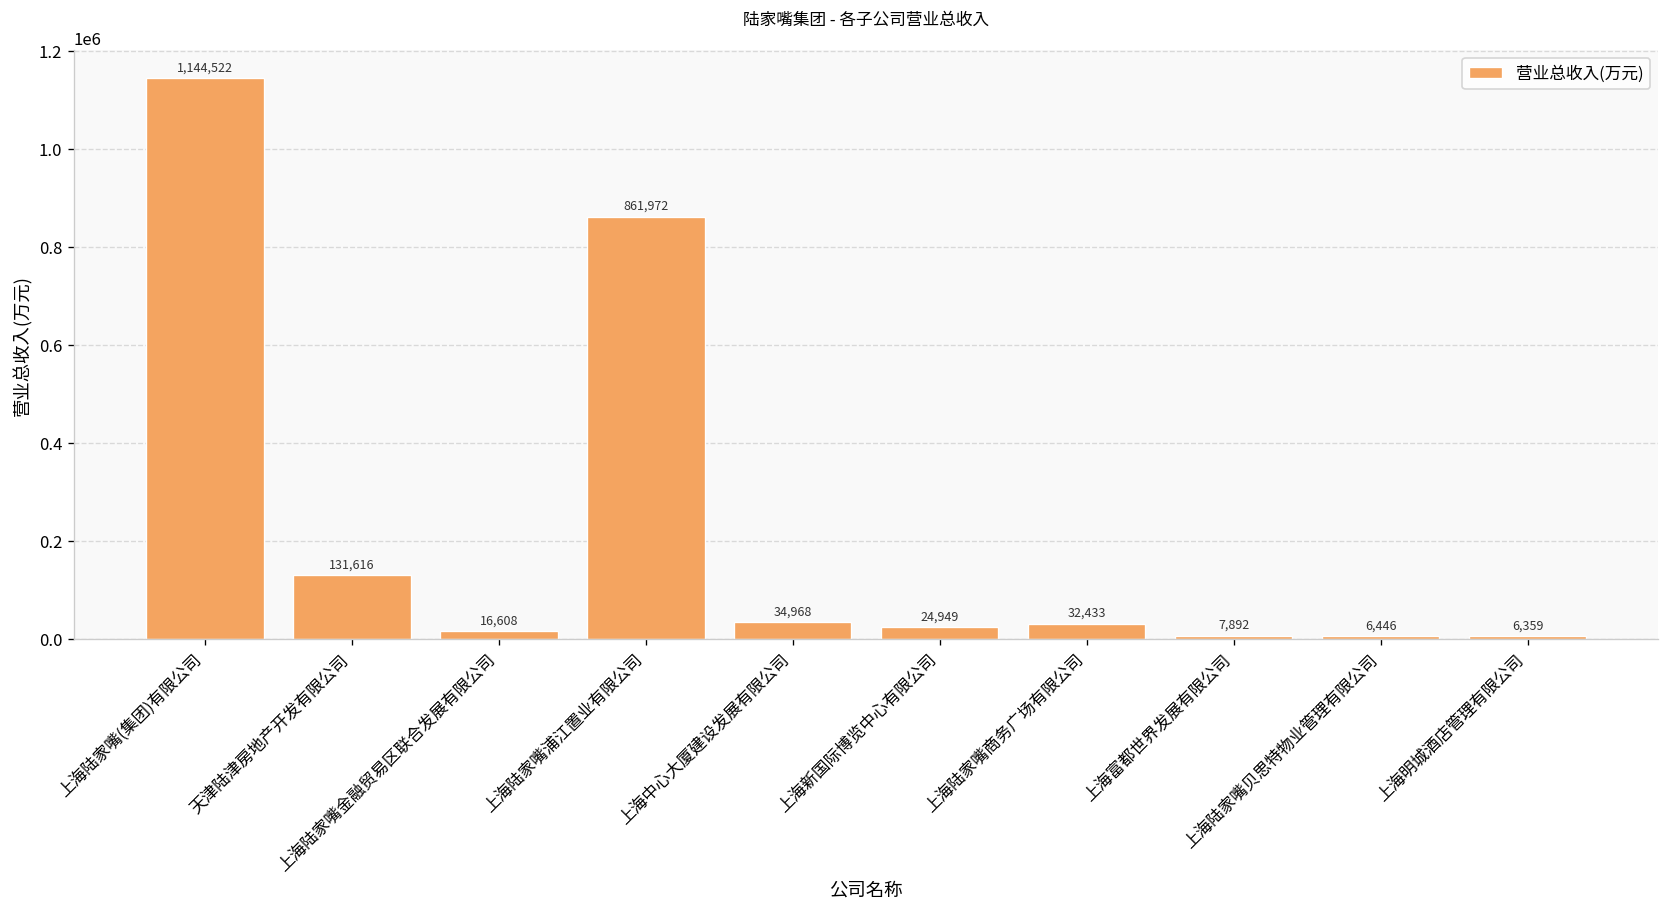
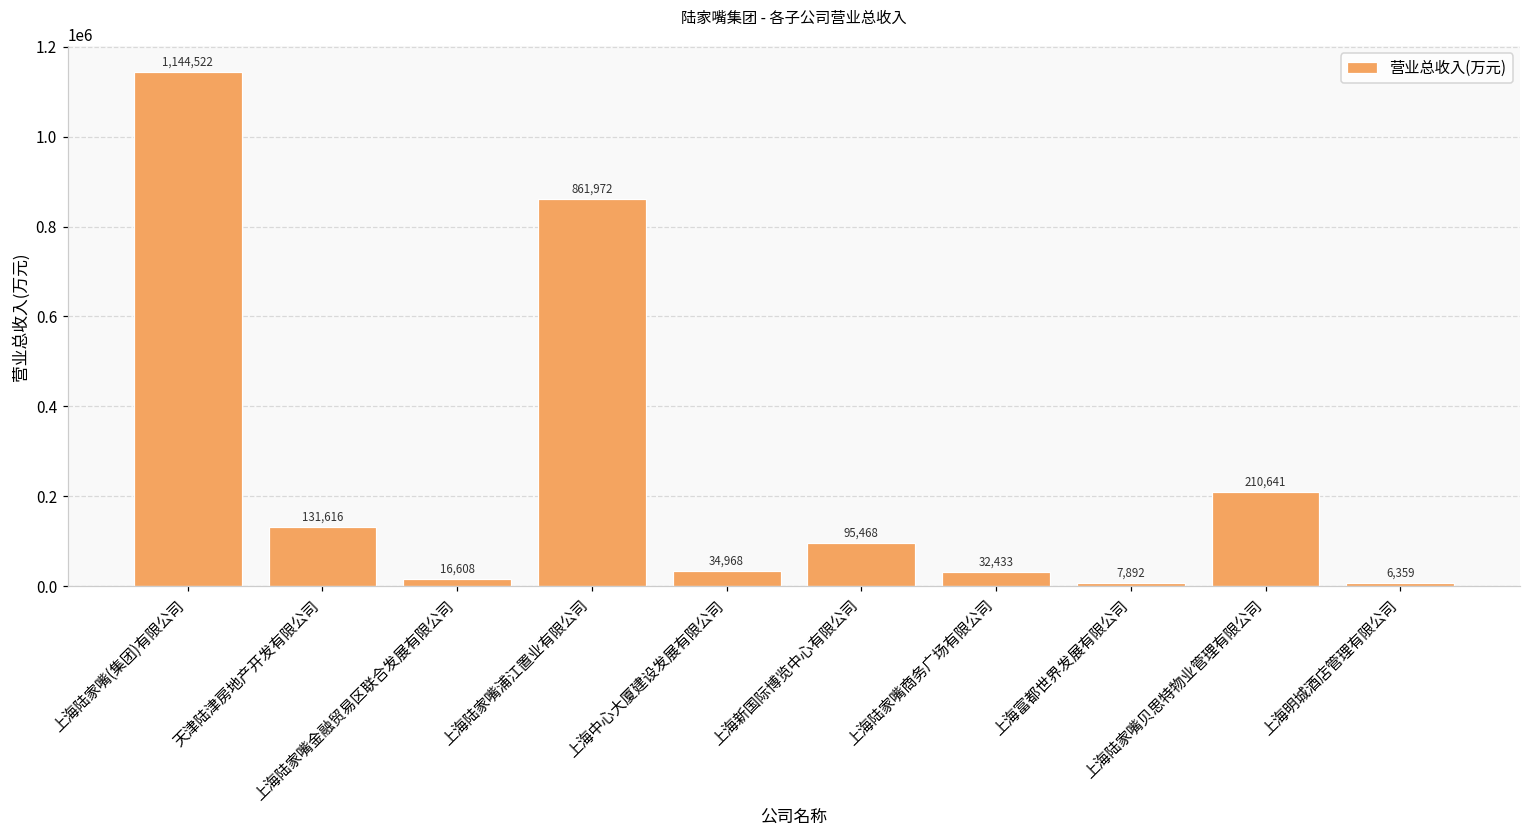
上海新国际博览中心有限公司: 24,949 -> 95,468
上海陆家嘴贝思特物业管理有限公司: 6,446 -> 210,641
